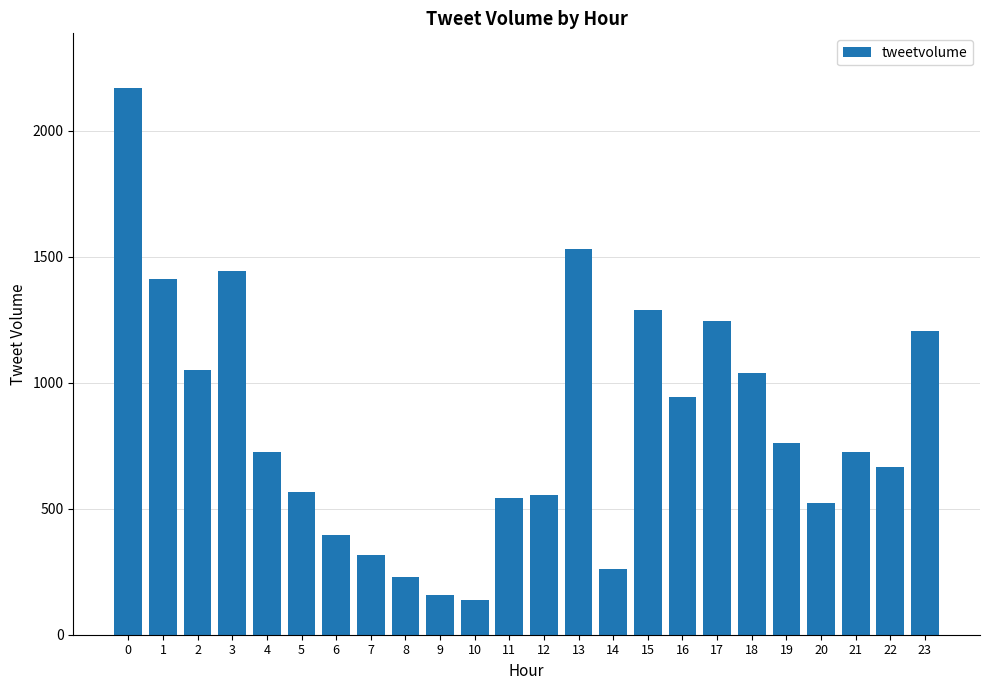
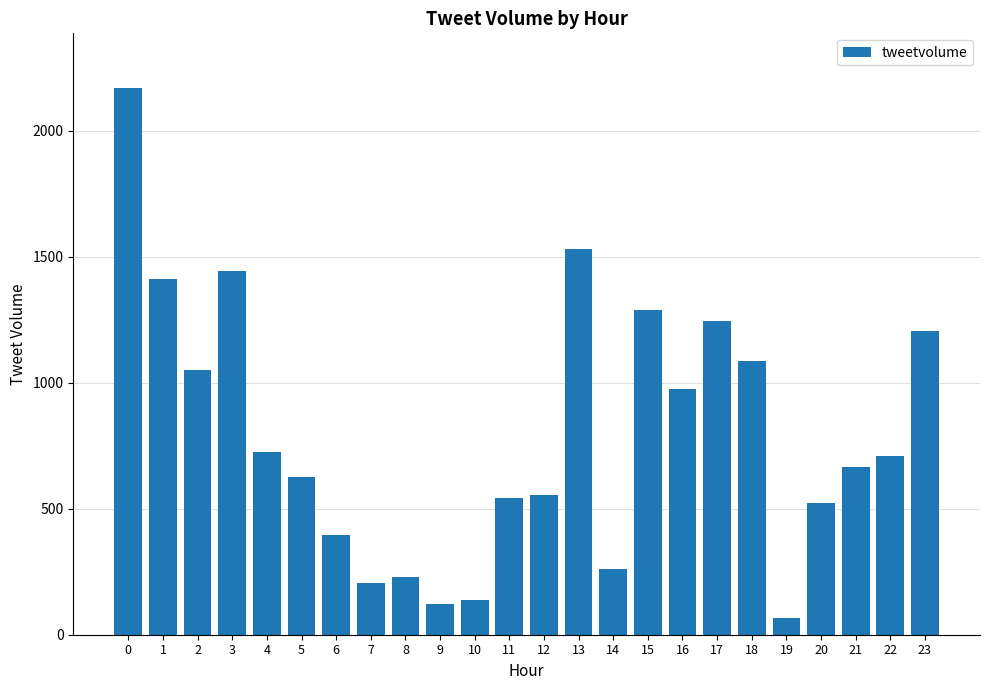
5: 570 -> 620
7: 320 -> 200
9: 160 -> 120
16: 940 -> 980
18: 1040 -> 1090
19: 760 -> 70
21: 720 -> 660
22: 670 -> 710
